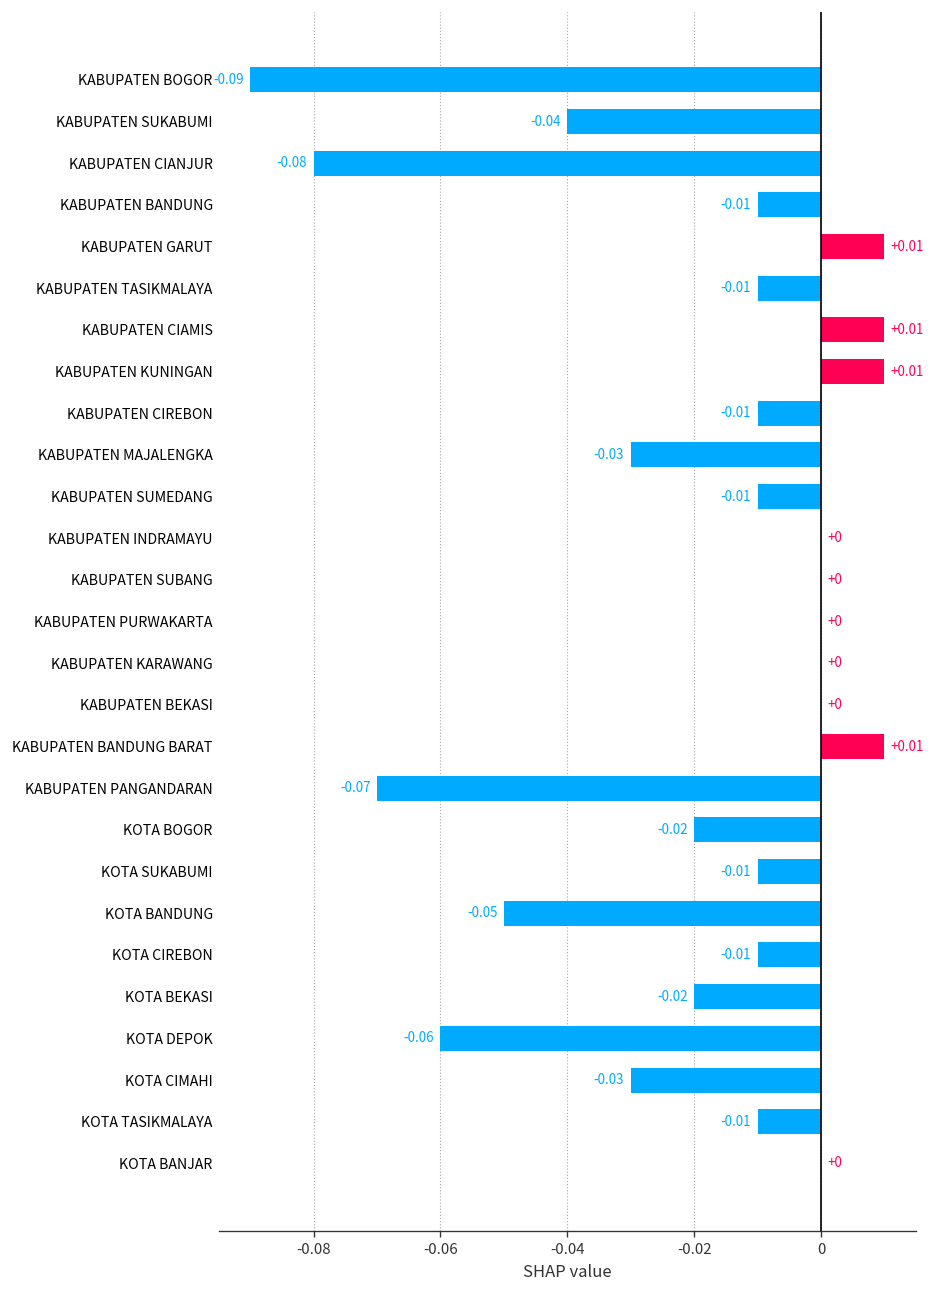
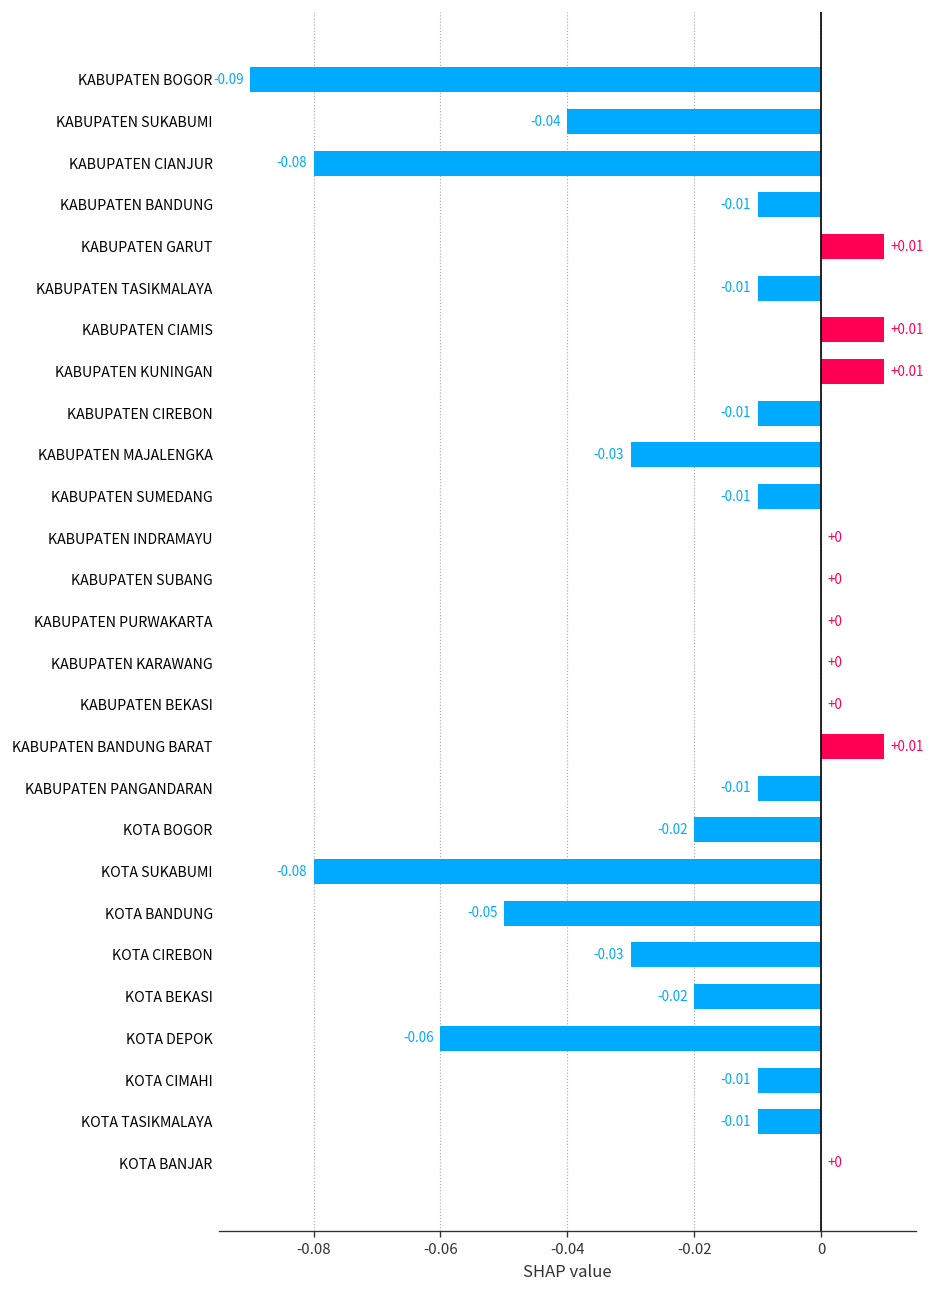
KABUPATEN PANGANDARAN: -0.07 -> -0.01
KOTA SUKABUMI: -0.01 -> -0.08
KOTA CIREBON: -0.01 -> -0.03
KOTA CIMAHI: -0.03 -> -0.01
